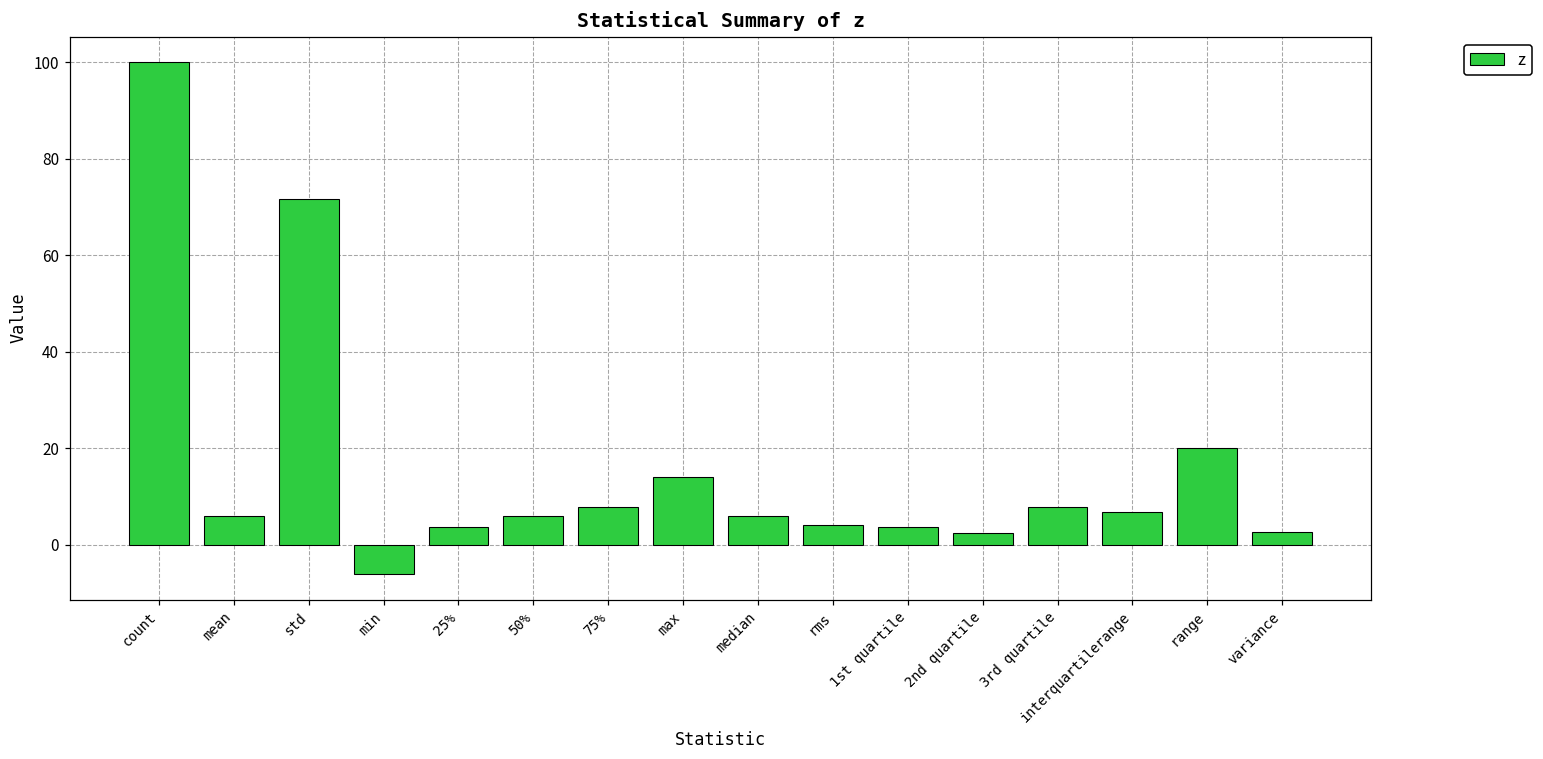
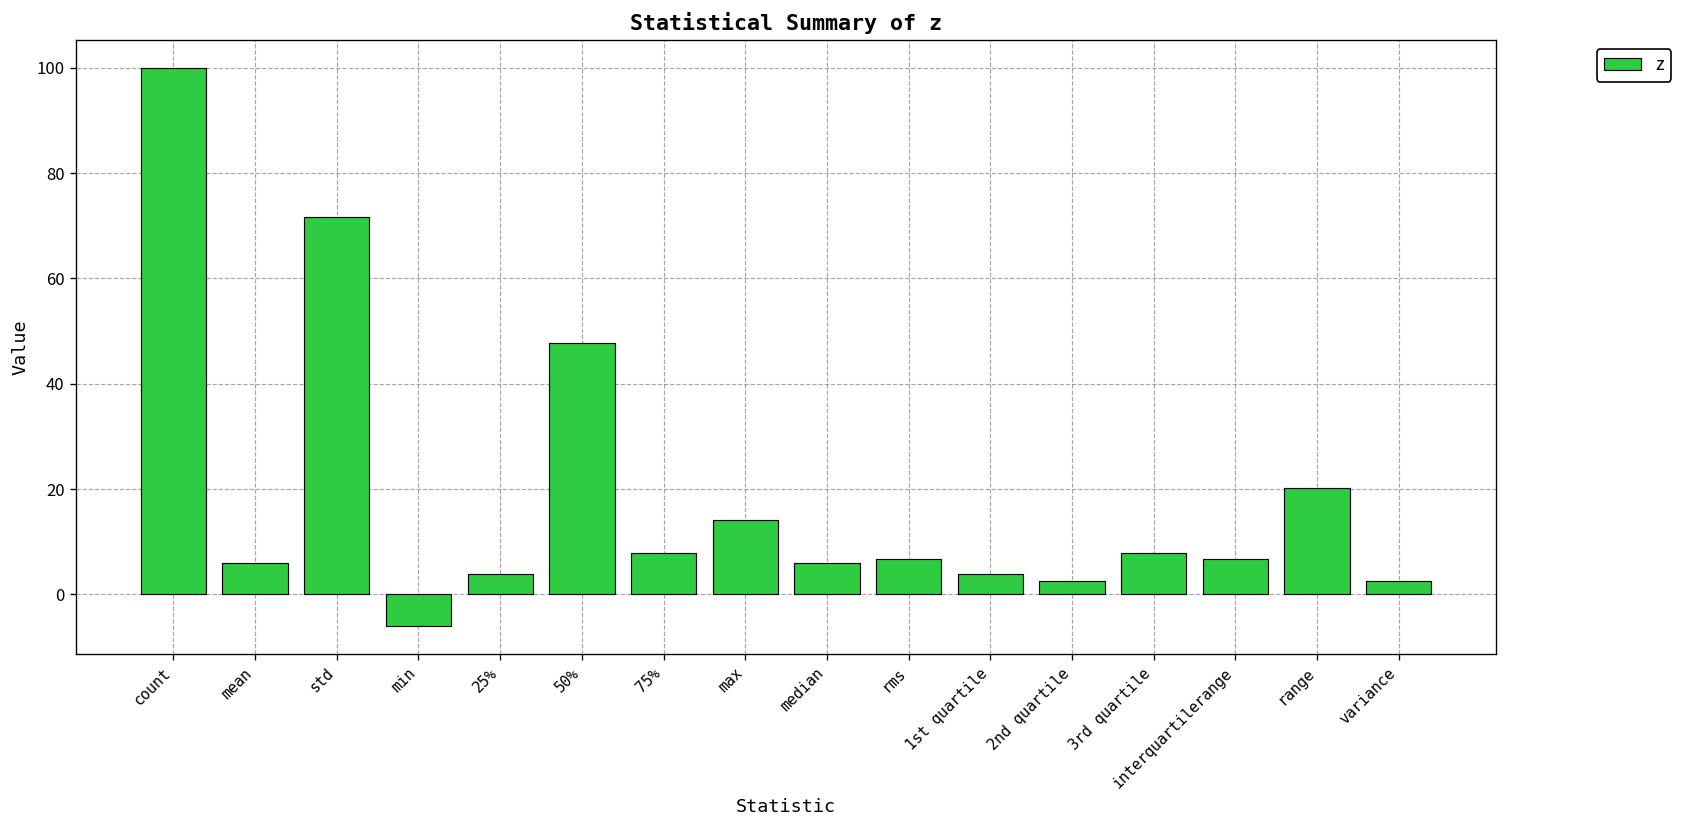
50%: 6 -> 48
rms: 4 -> 7
